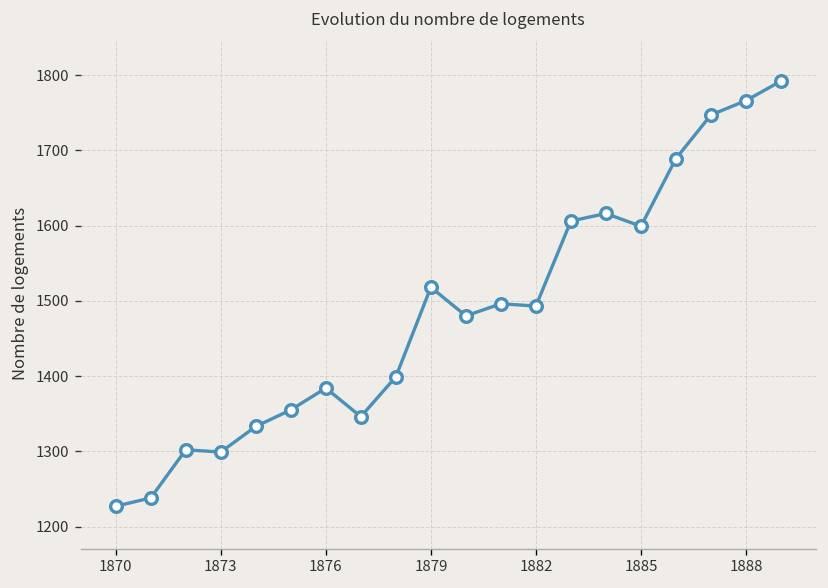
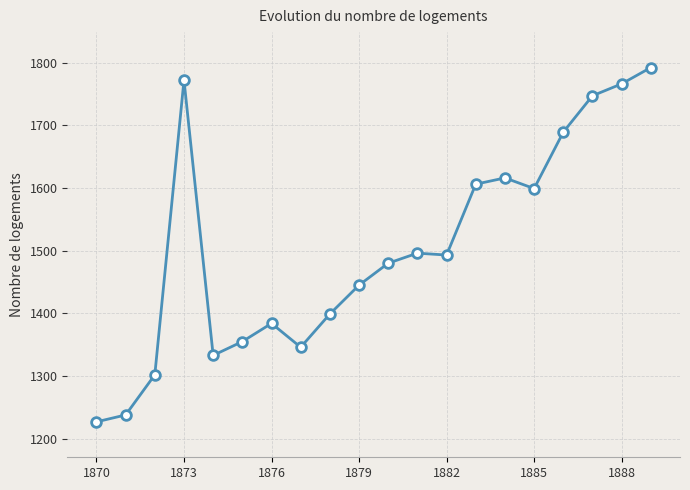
1873: 1300 -> 1770
1879: 1520 -> 1450
